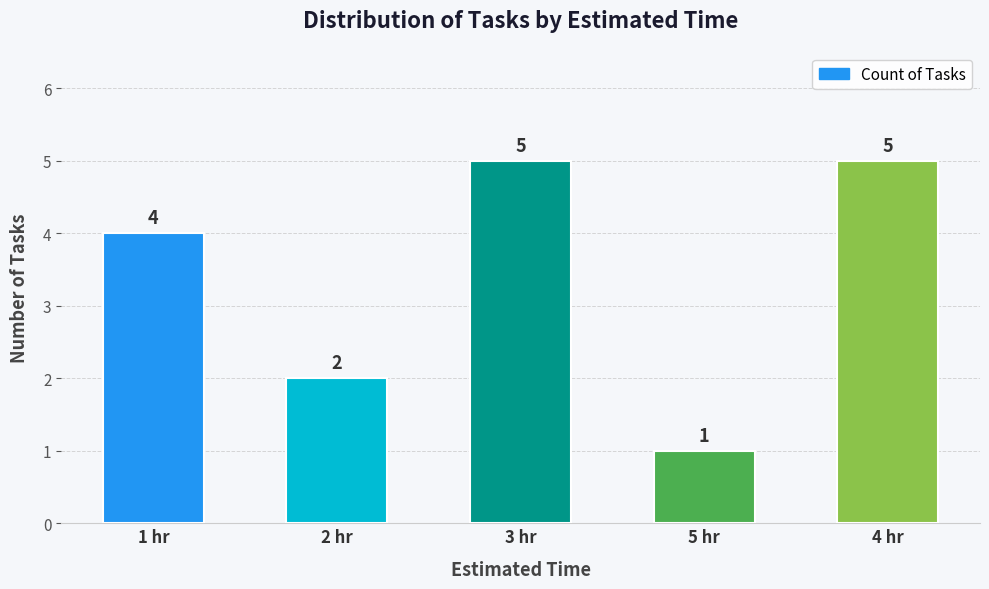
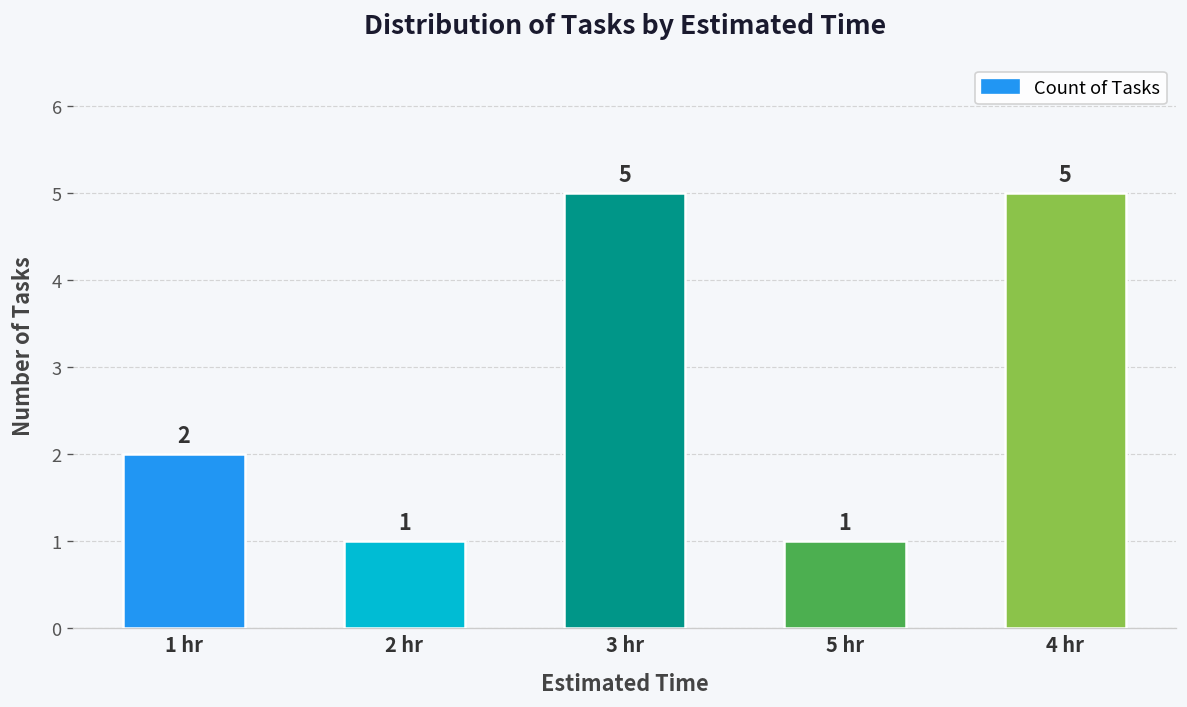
1 hr: 4 -> 2
2 hr: 2 -> 1
